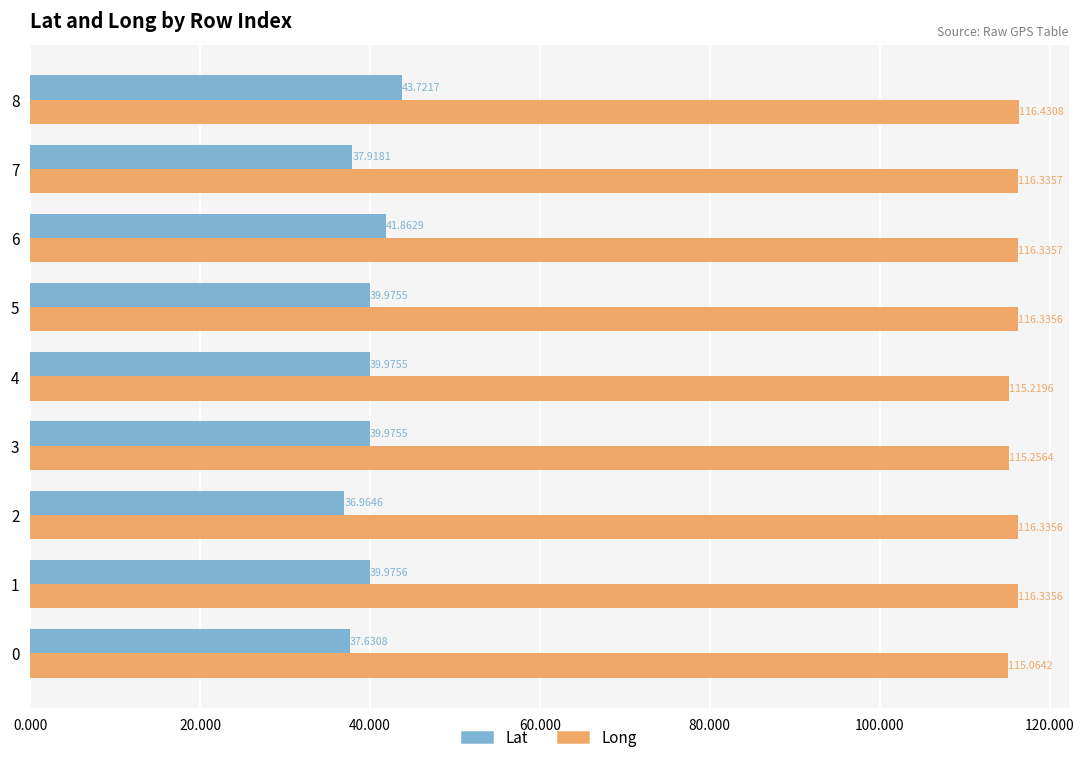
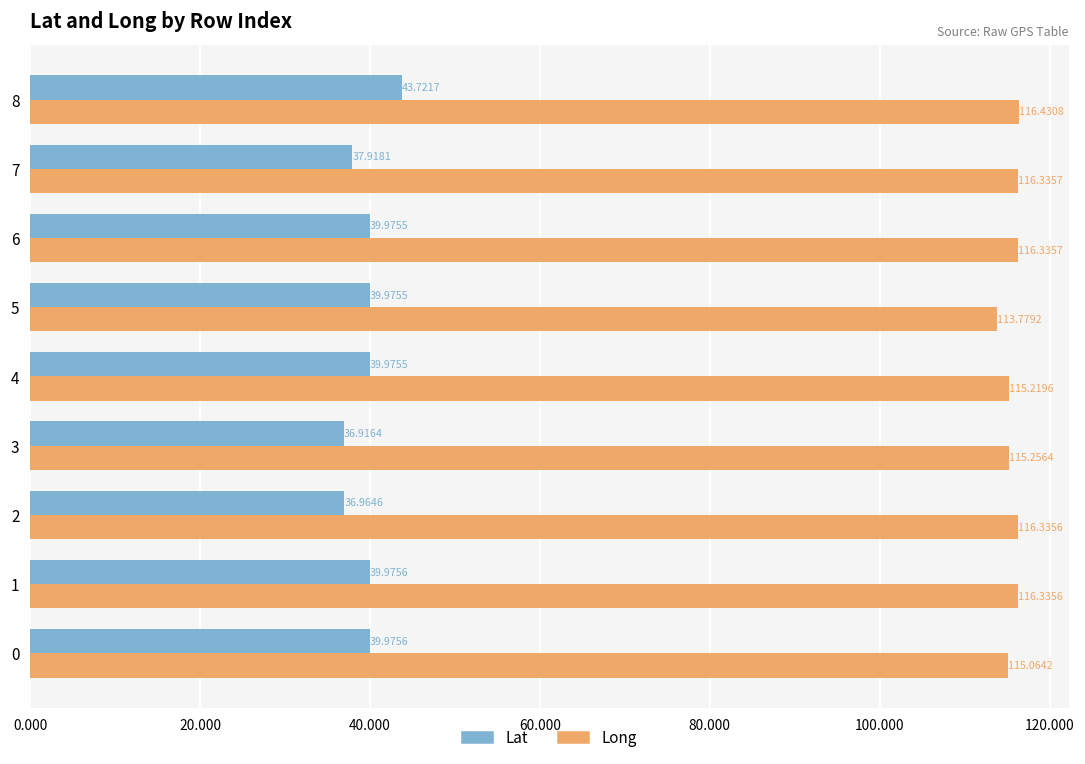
Lat, 6: 41.8629 -> 39.9755
Long, 5: 116.3356 -> 113.7792
Lat, 3: 39.9755 -> 36.9164
Lat, 0: 37.6308 -> 39.9756
